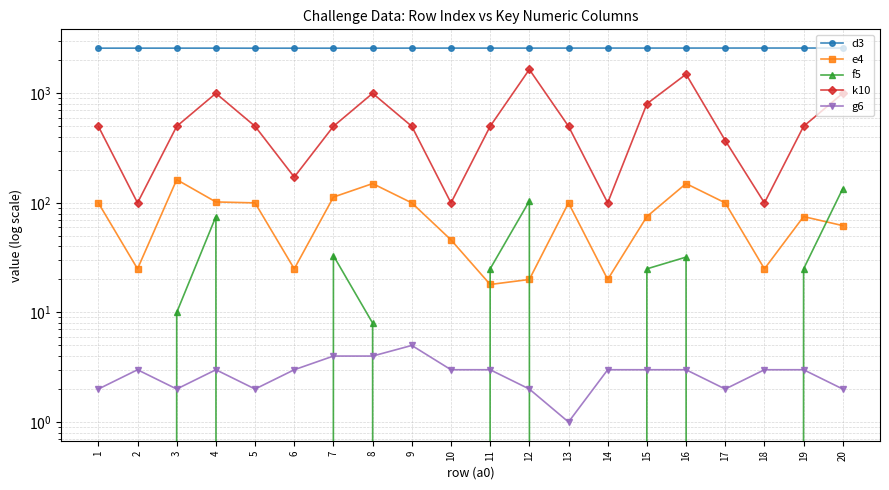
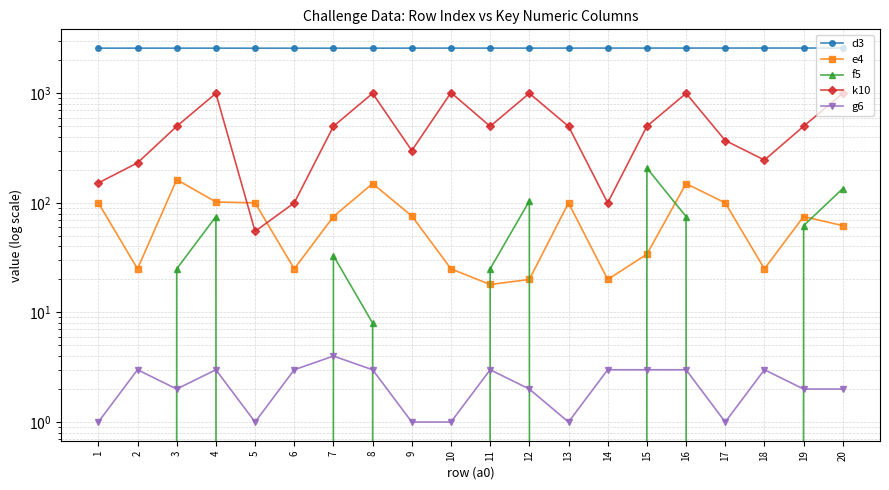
k10, 1: 500 -> 150
g6, 1: 2 -> 1
k10, 2: 100 -> 230
f5, 3: 10 -> 25
k10, 5: 500 -> 60
g6, 5: 2 -> 1
k10, 6: 170 -> 100
e4, 7: 110 -> 80
g6, 8: 4 -> 3
e4, 9: 100 -> 80
k10, 9: 500 -> 300
g6, 9: 5 -> 1
e4, 10: 46 -> 25
k10, 10: 100 -> 1000
g6, 10: 3 -> 1
k10, 12: 1700 -> 1000
e4, 15: 80 -> 34
f5, 15: 25 -> 210
k10, 15: 800 -> 500
f5, 16: 32 -> 80
k10, 16: 1500 -> 1000
g6, 17: 2 -> 1
k10, 18: 100 -> 250
f5, 19: 25 -> 60
g6, 19: 3 -> 2
